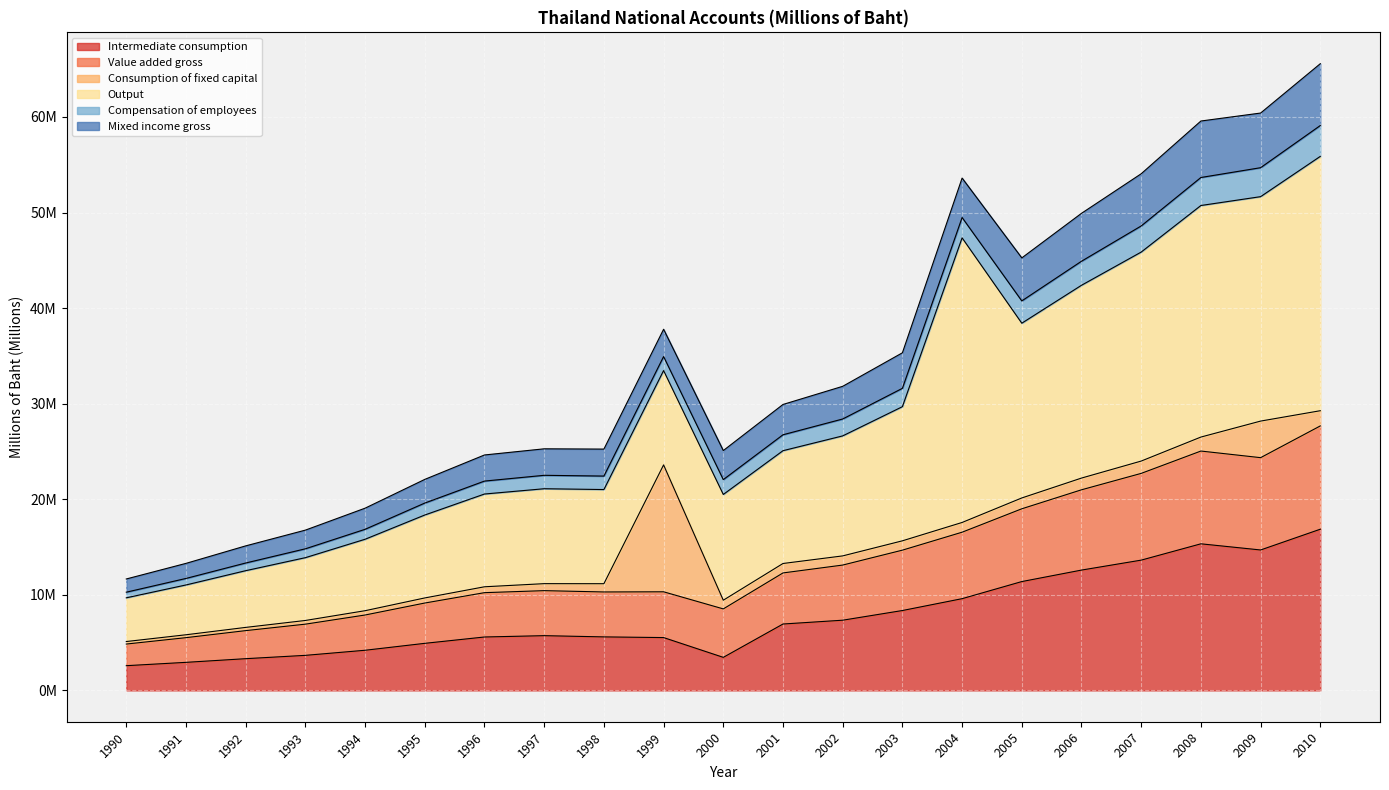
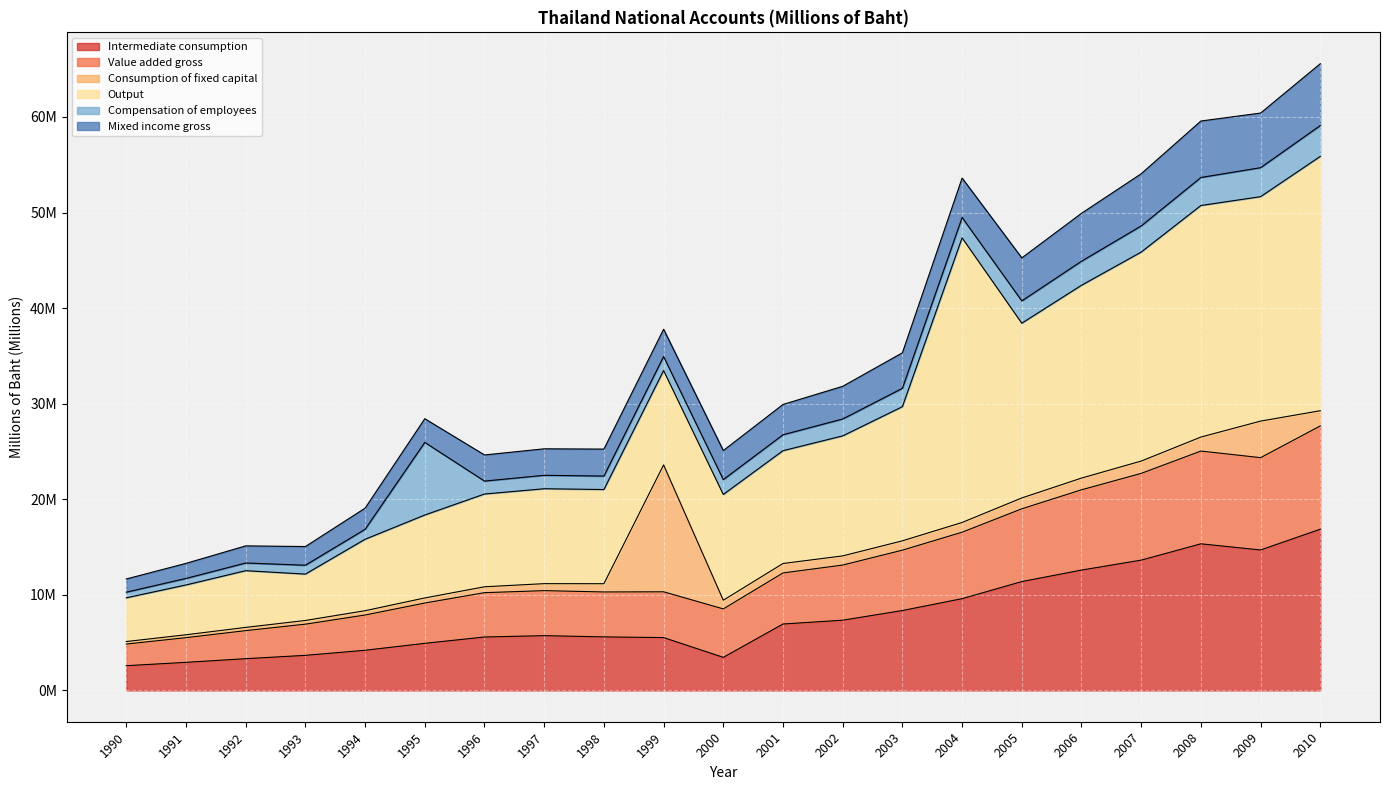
Output, 1993: 7000000 -> 5000000
Compensation of employees, 1995: 1000000 -> 8000000
